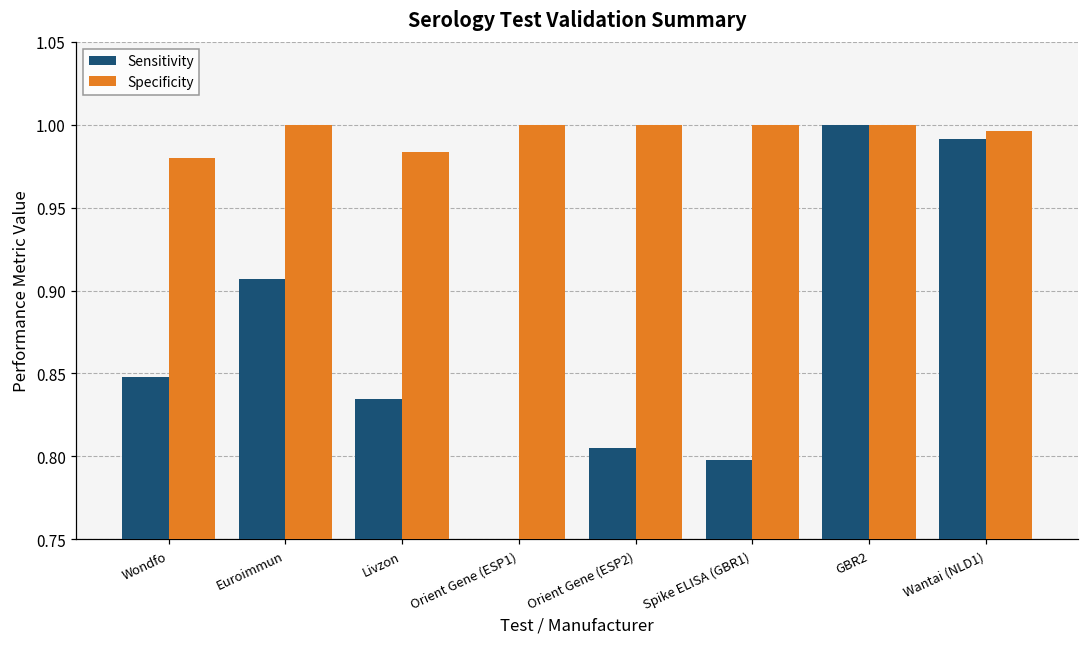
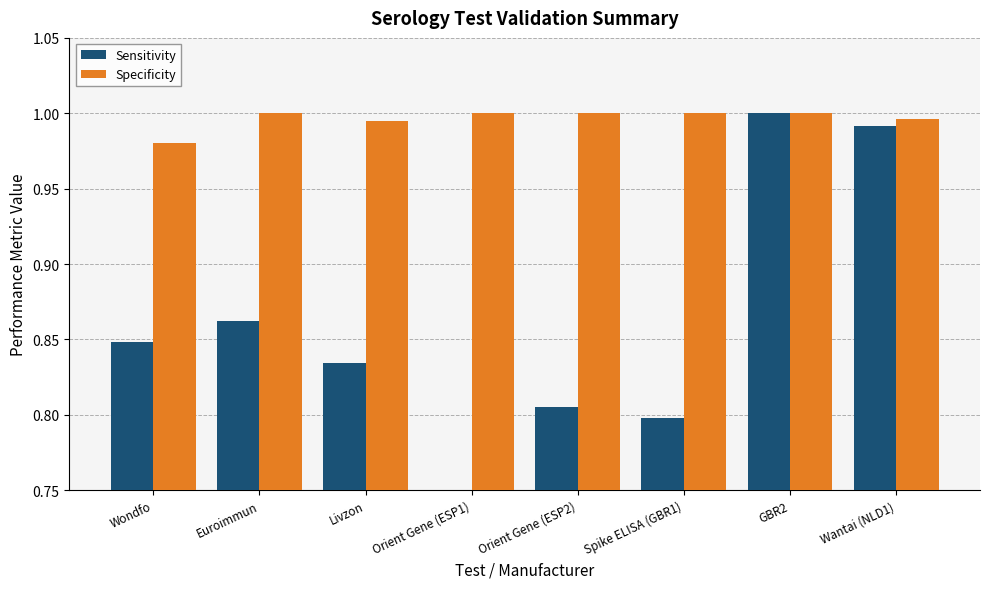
Sensitivity, Euroimmun: 0.907 -> 0.862
Specificity, Livzon: 0.984 -> 0.995
